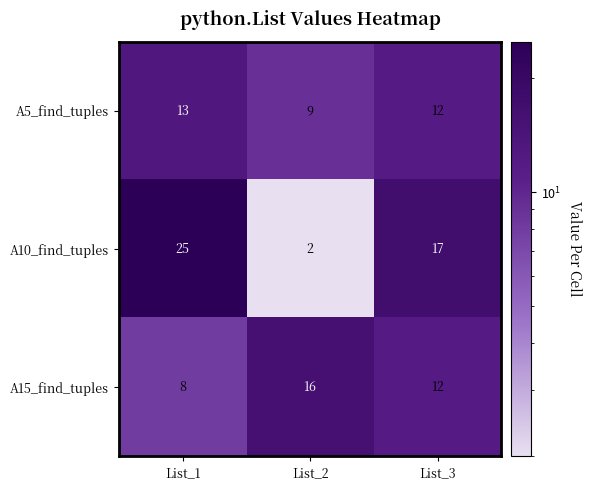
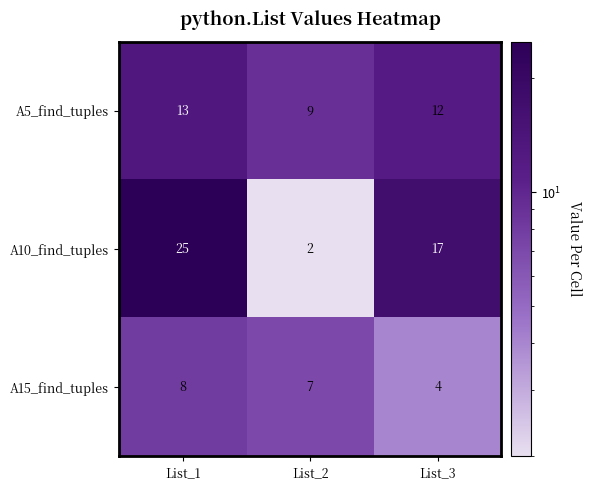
A15_find_tuples, List_2: 16 -> 7
A15_find_tuples, List_3: 12 -> 4
